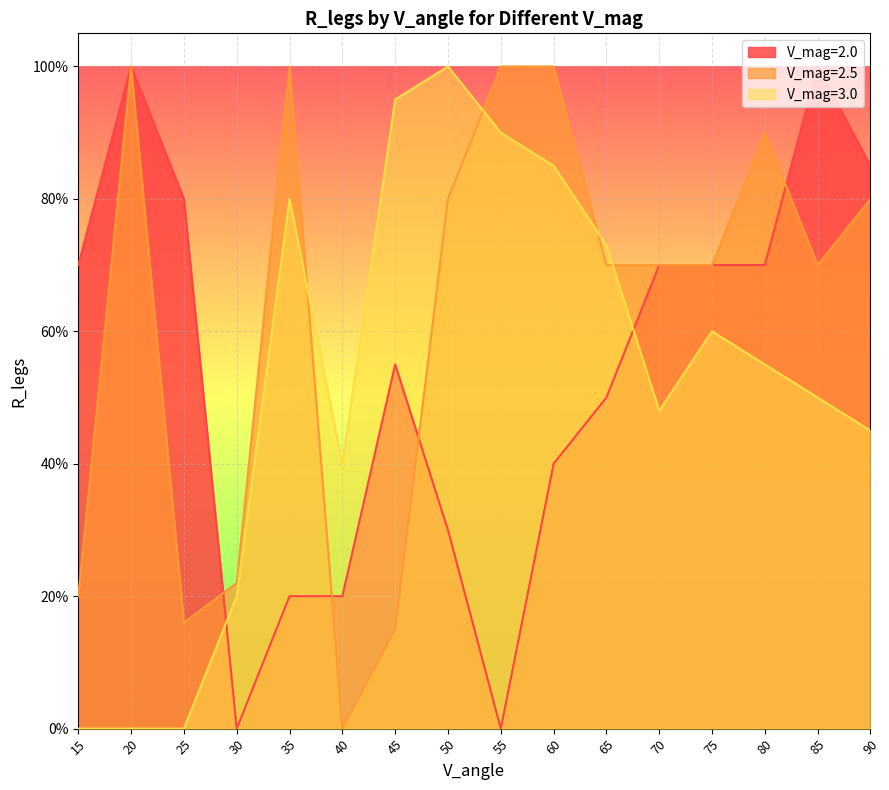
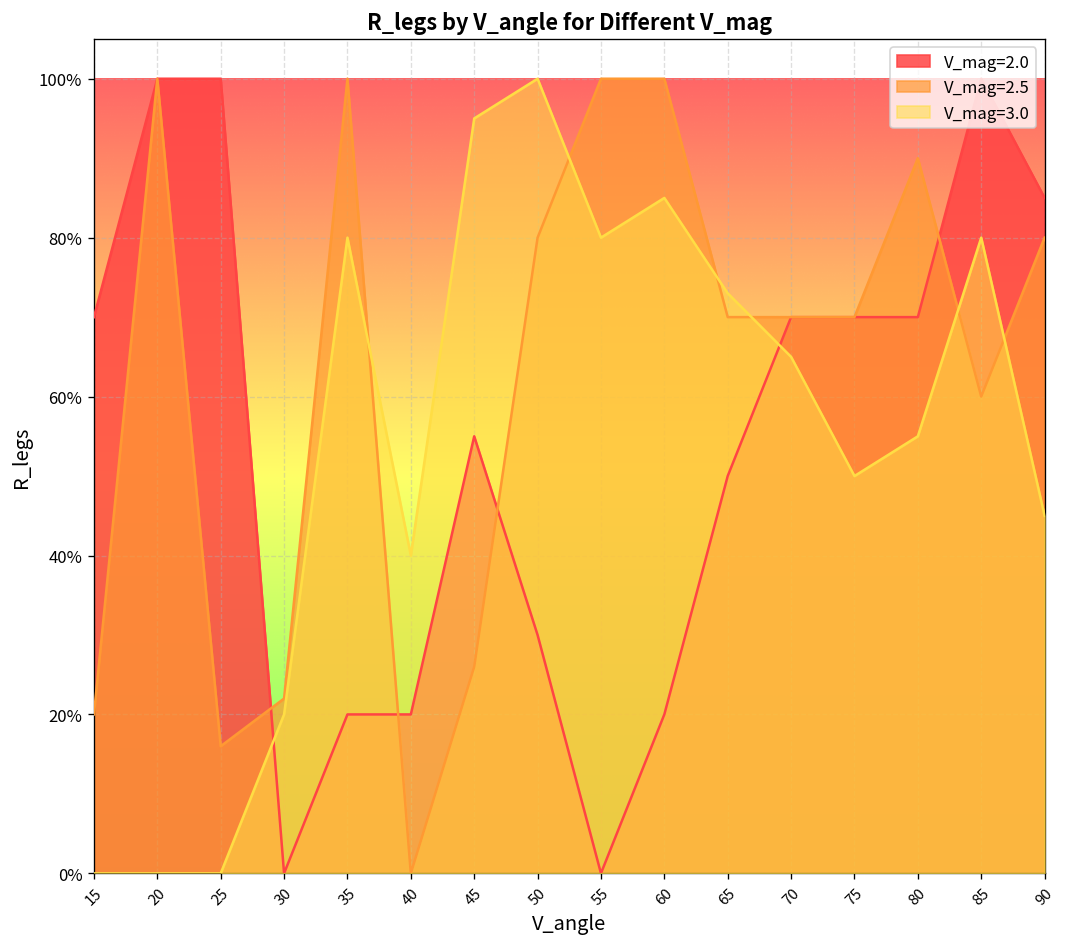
V_mag=2.0, 25: 80% -> 100%
V_mag=2.5, 45: 15% -> 26%
V_mag=3.0, 55: 90% -> 80%
V_mag=2.0, 60: 40% -> 20%
V_mag=3.0, 70: 48% -> 65%
V_mag=3.0, 75: 60% -> 50%
V_mag=2.5, 85: 70% -> 60%
V_mag=3.0, 85: 50% -> 80%
